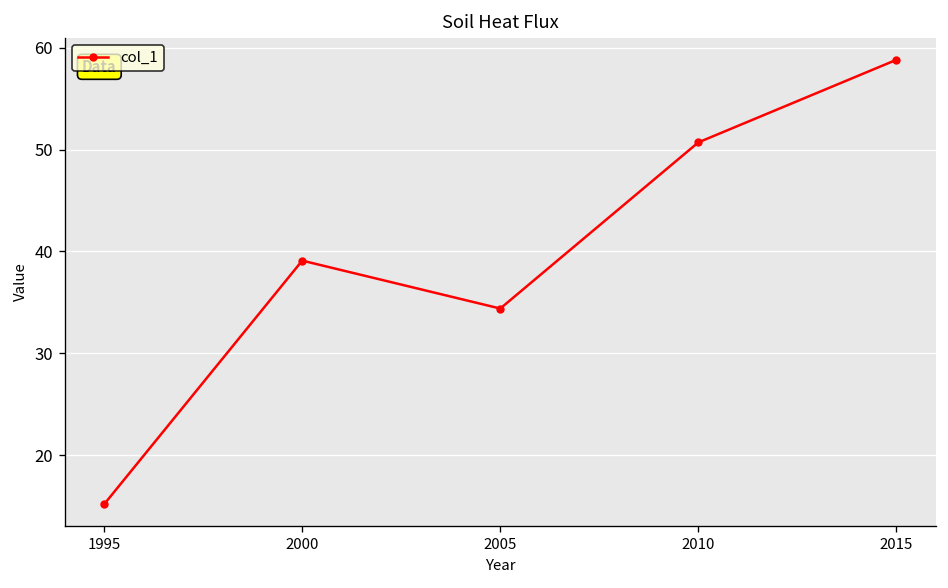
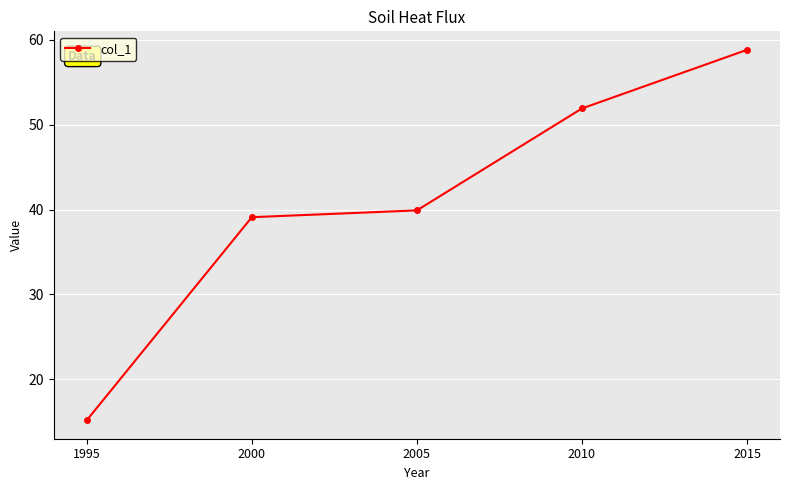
2005: 34 -> 40
2010: 51 -> 52
